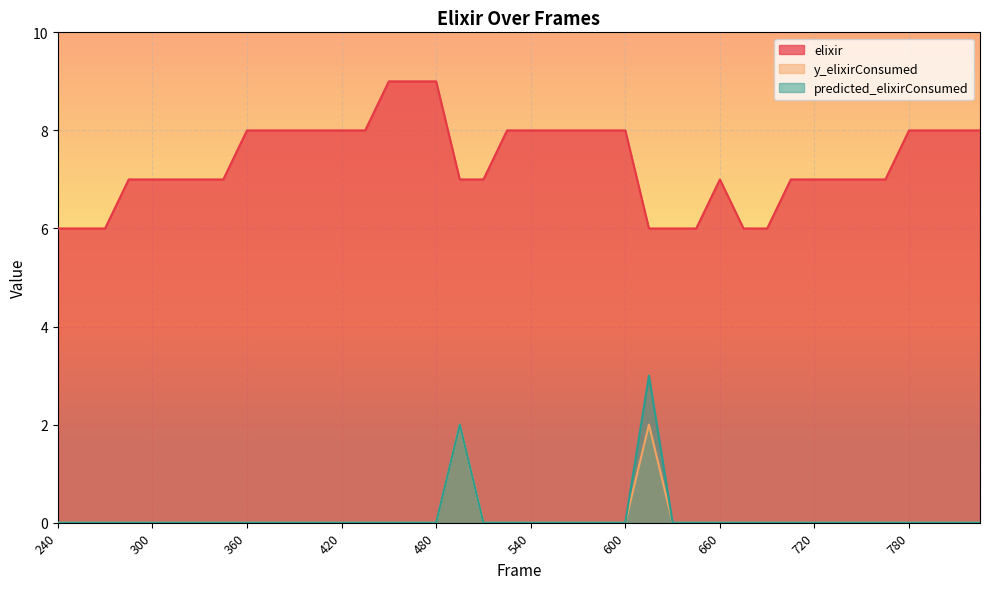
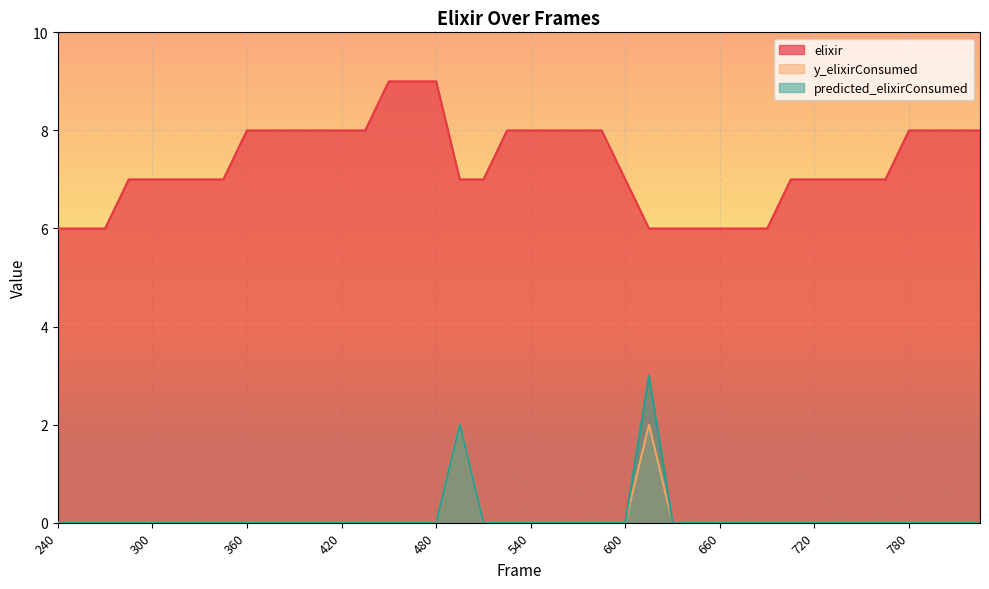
elixir, 600: 8 -> 7
elixir, 660: 7 -> 6
